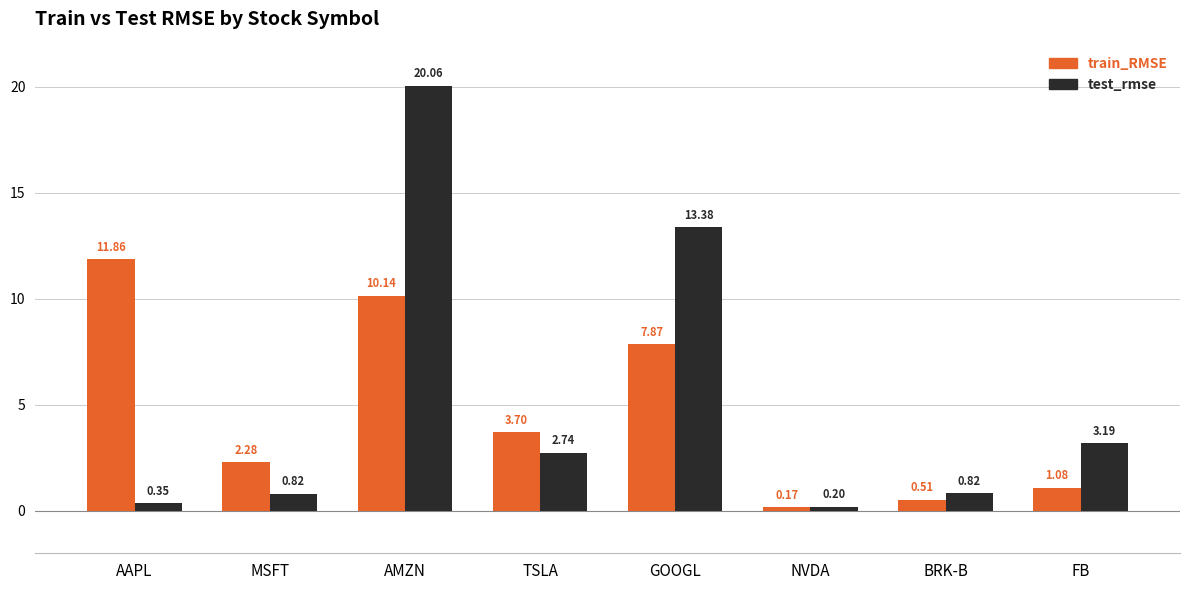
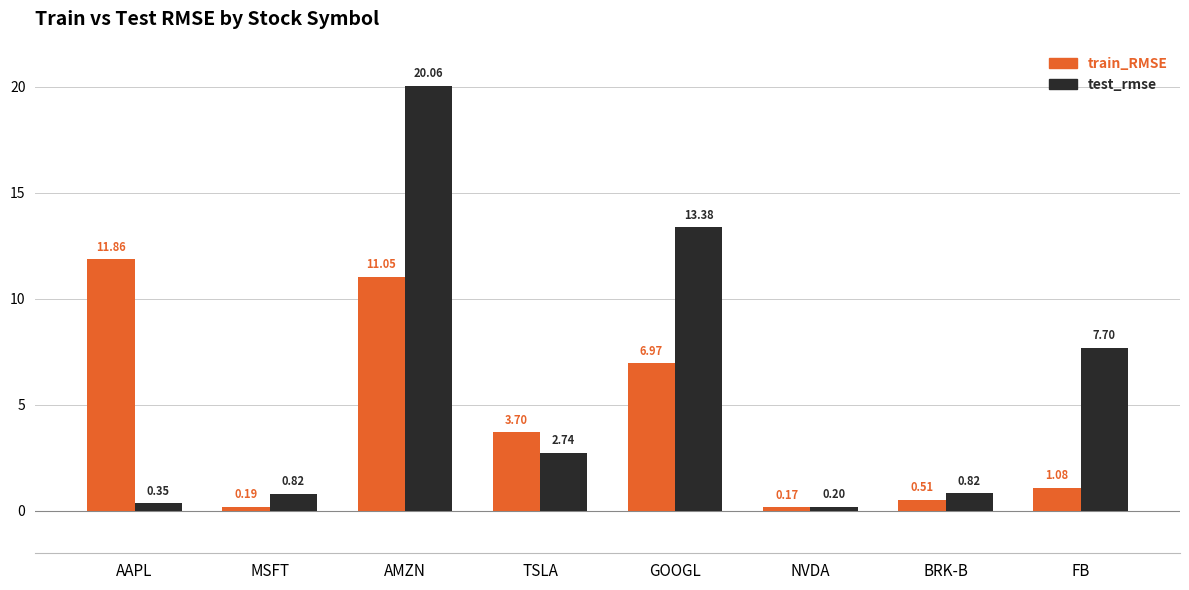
train_RMSE, MSFT: 2.28 -> 0.19
train_RMSE, AMZN: 10.14 -> 11.05
train_RMSE, GOOGL: 7.87 -> 6.97
test_rmse, FB: 3.19 -> 7.70
